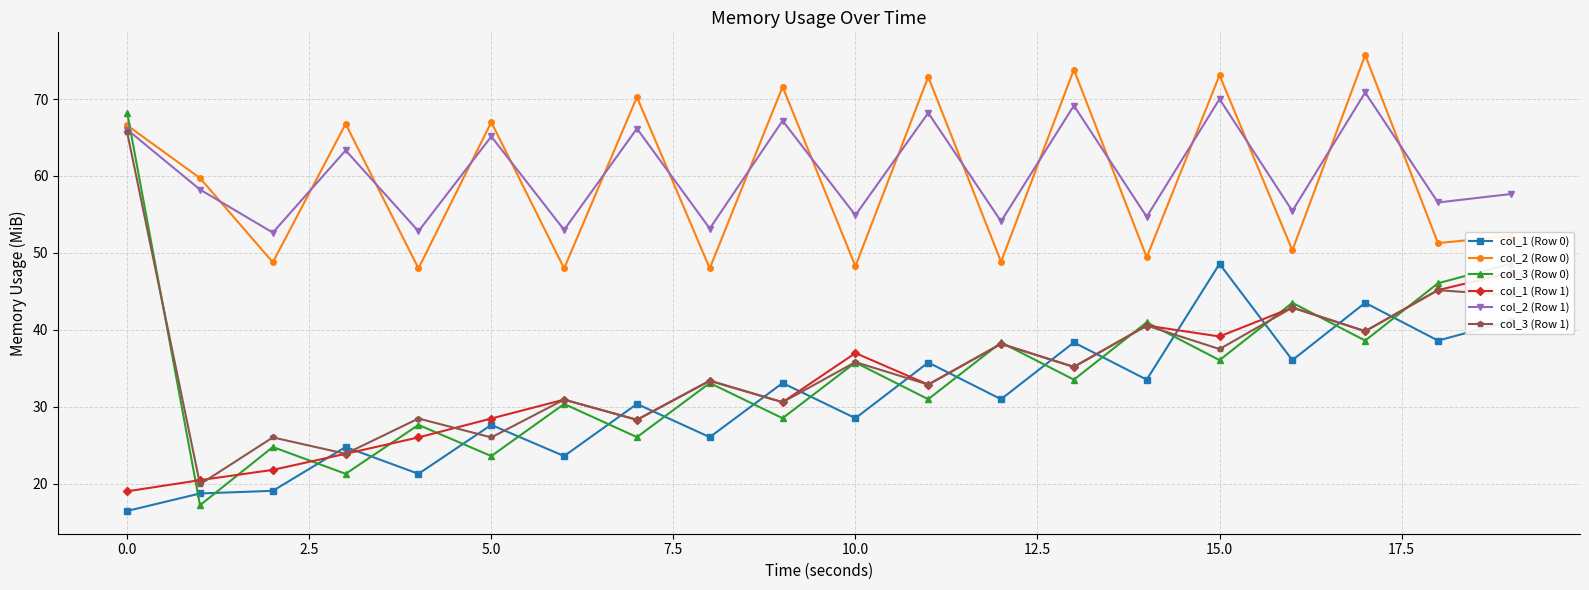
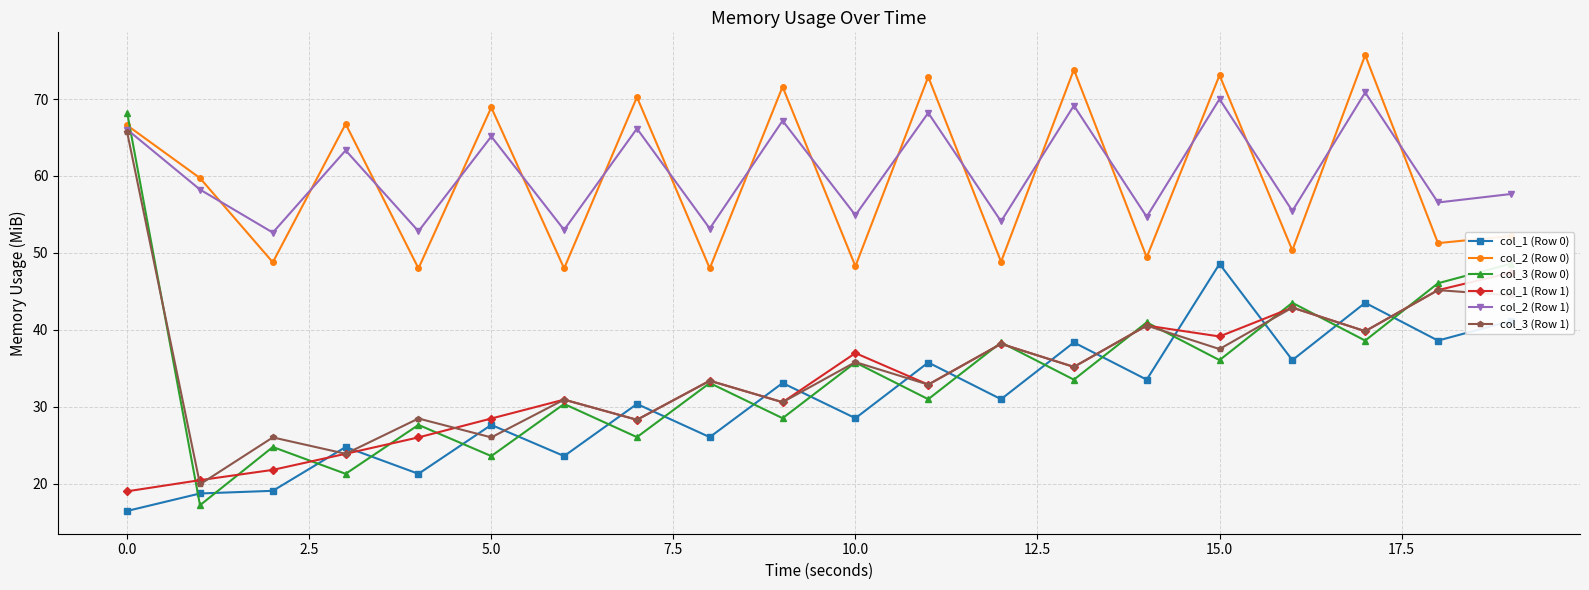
col_2 (Row 0), 5.0: 67 -> 69
